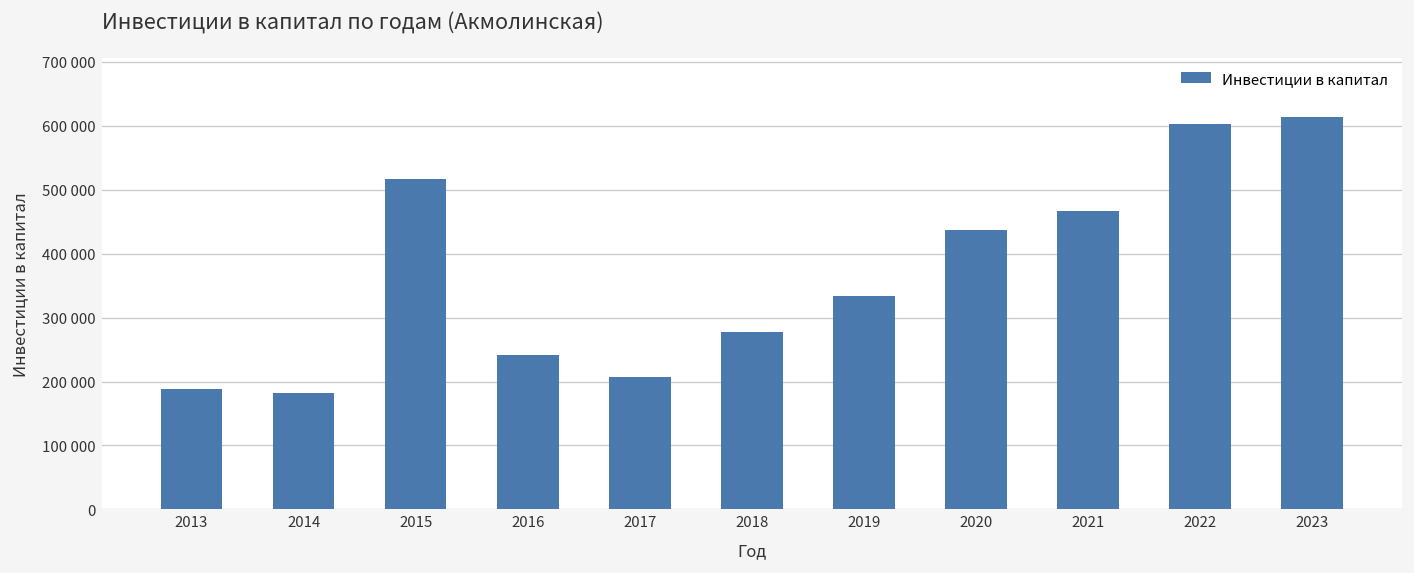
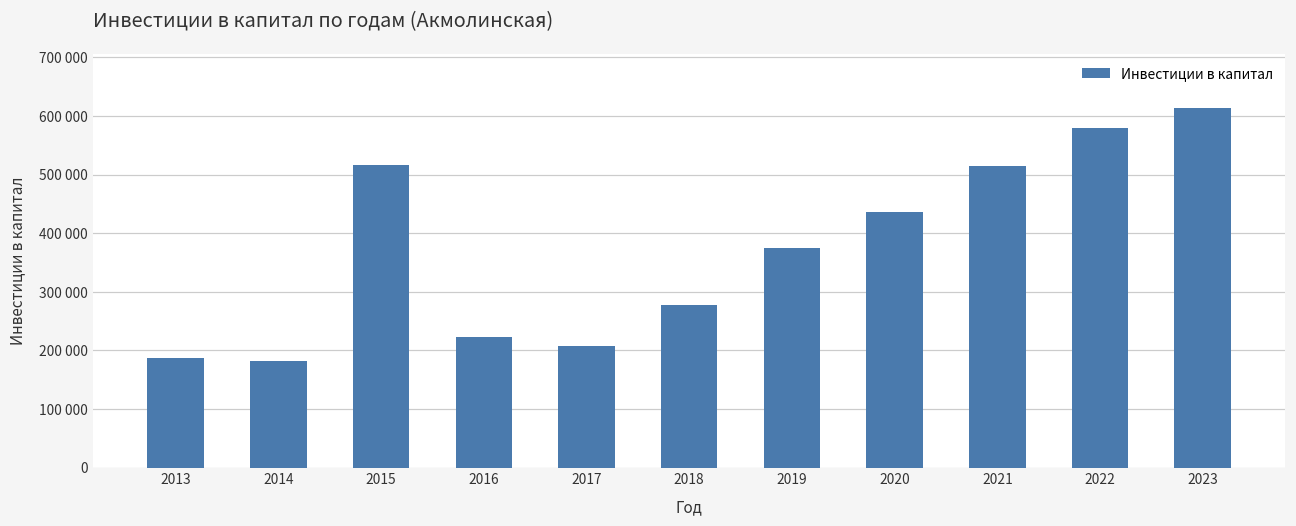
2016: 240000 -> 220000
2019: 330000 -> 370000
2021: 470000 -> 510000
2022: 600000 -> 580000
